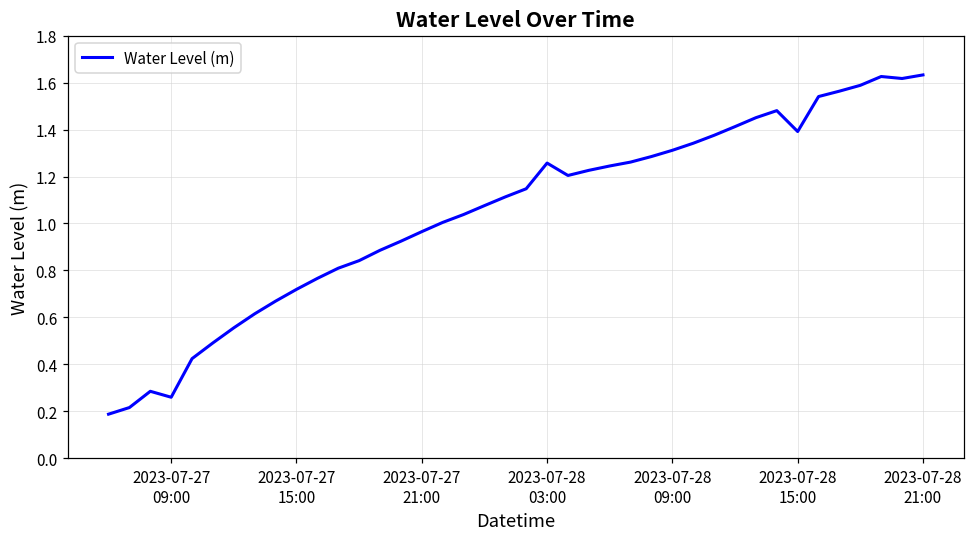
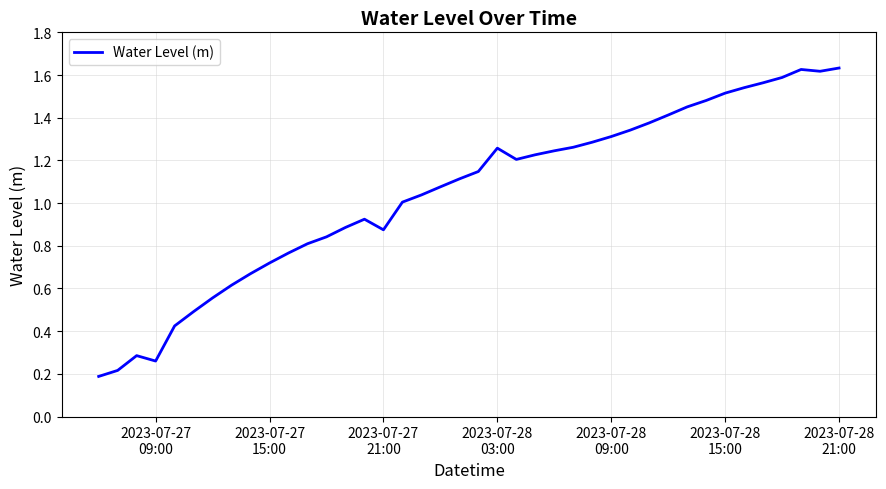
2023-07-27 21:00: 0.97 -> 0.87
2023-07-28 15:00: 1.39 -> 1.52
